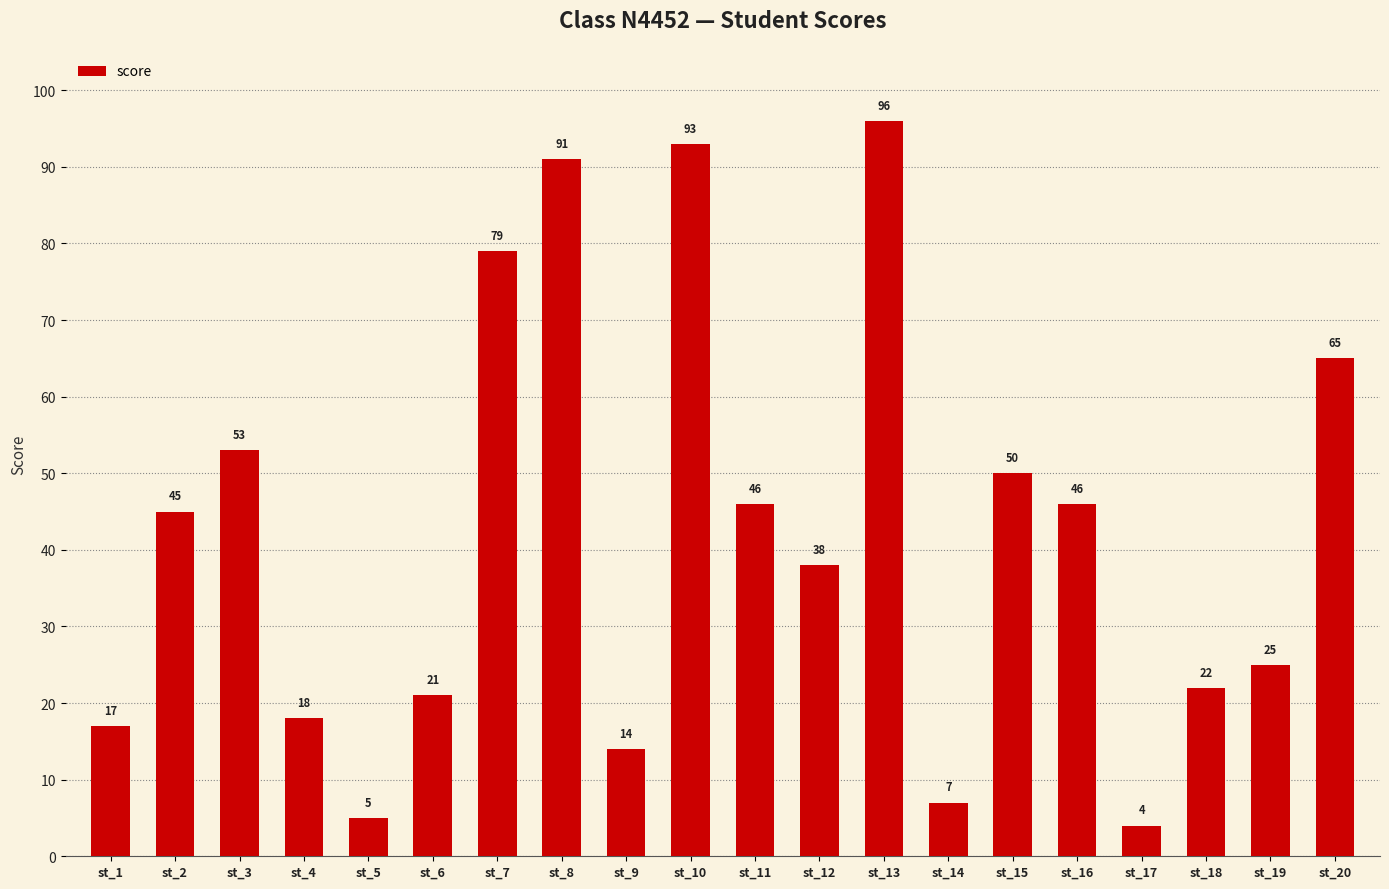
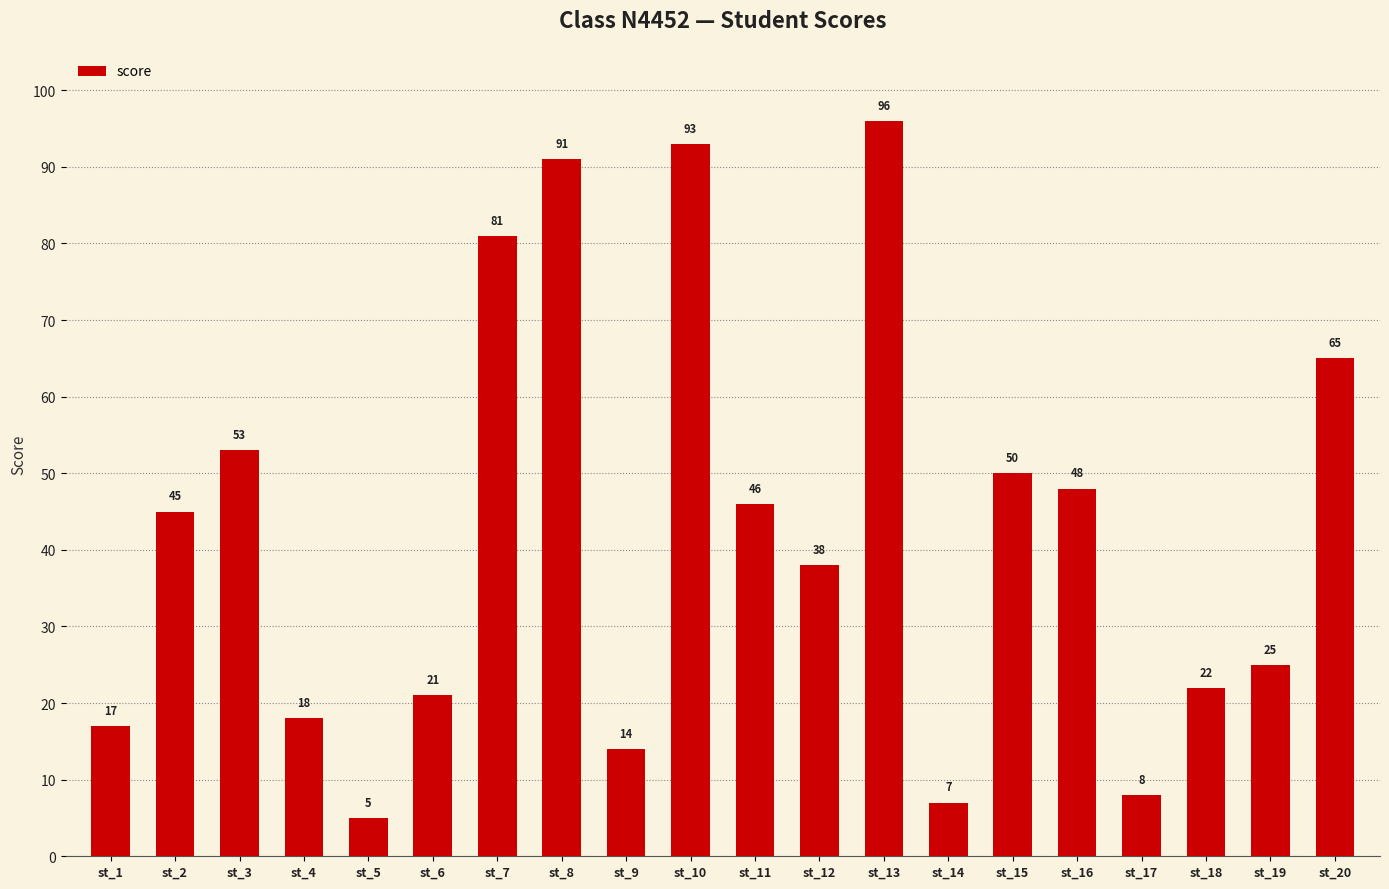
st_7: 79 -> 81
st_16: 46 -> 48
st_17: 4 -> 8
